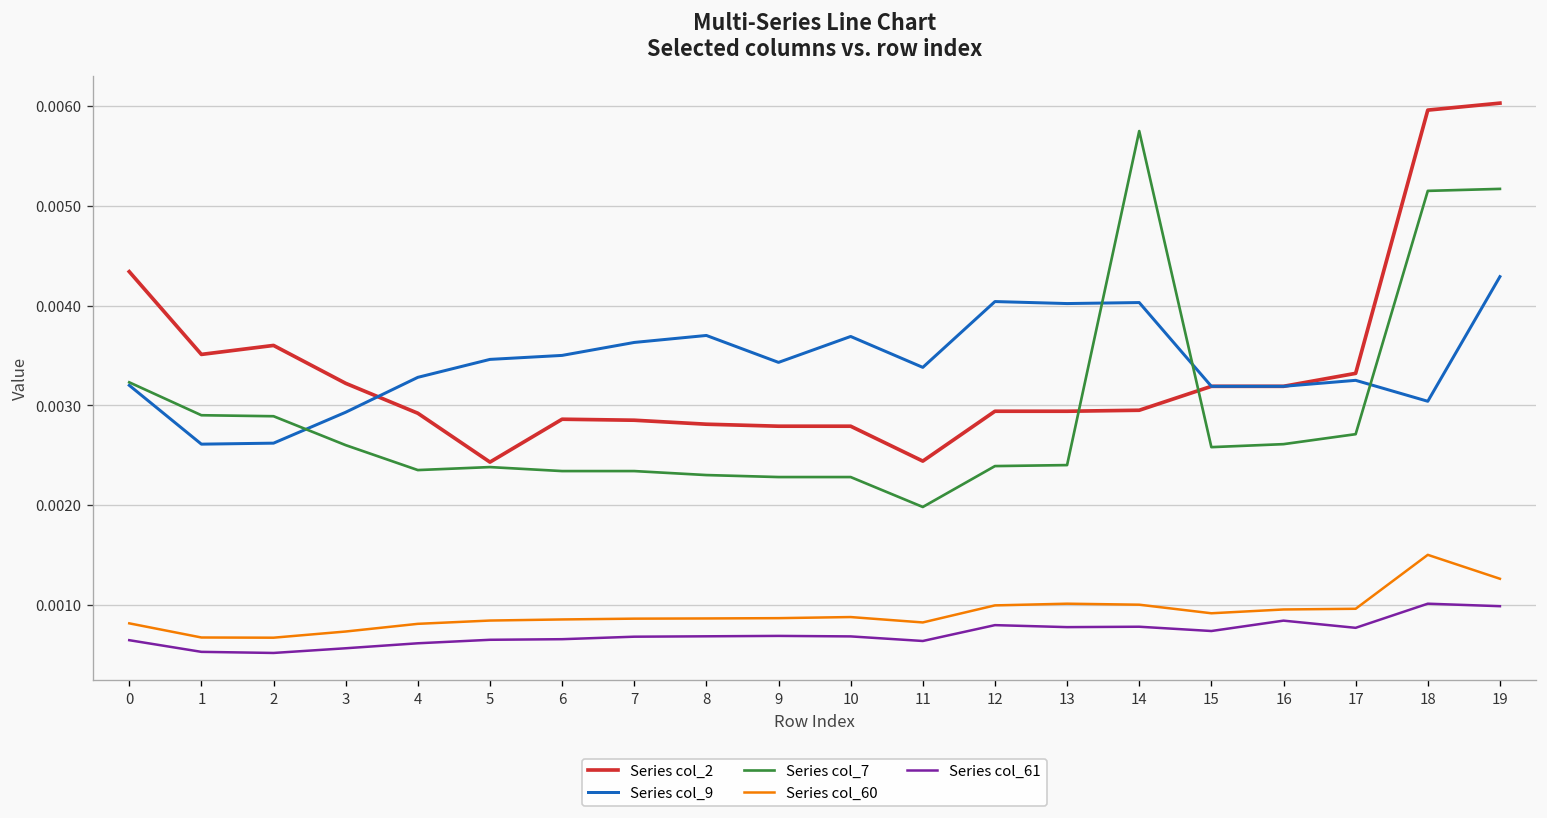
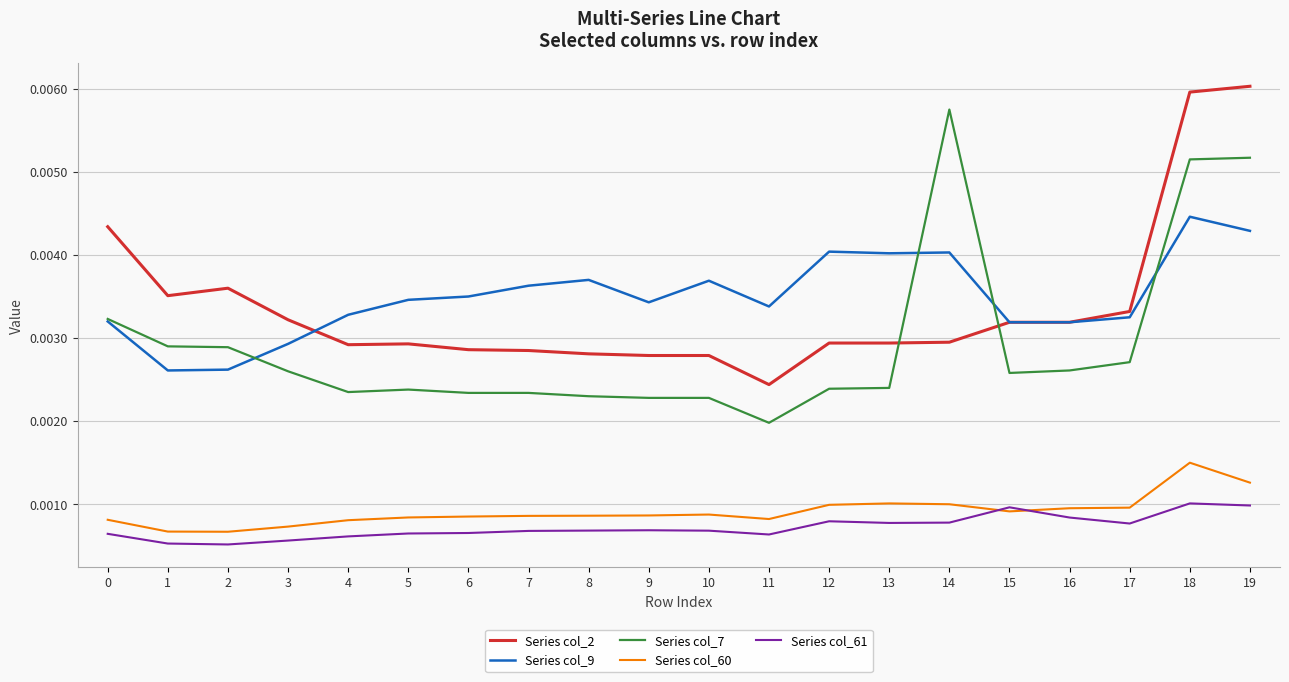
Series col_2, 5: 0.0024 -> 0.0029
Series col_61, 15: 0.0007 -> 0.0010
Series col_9, 18: 0.0030 -> 0.0045
